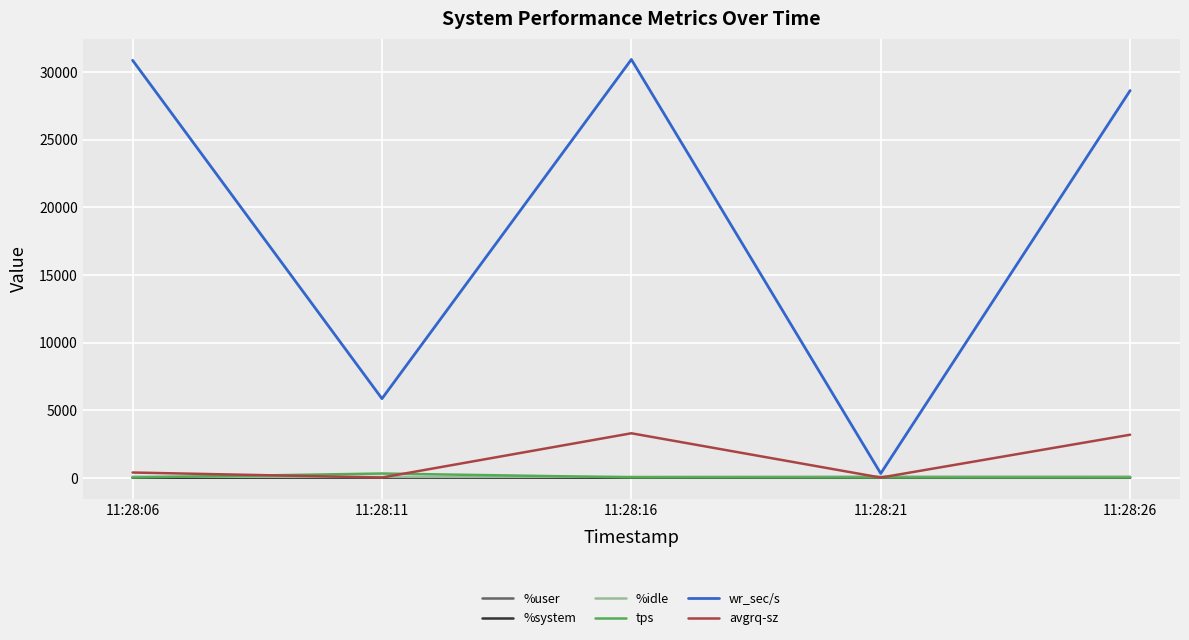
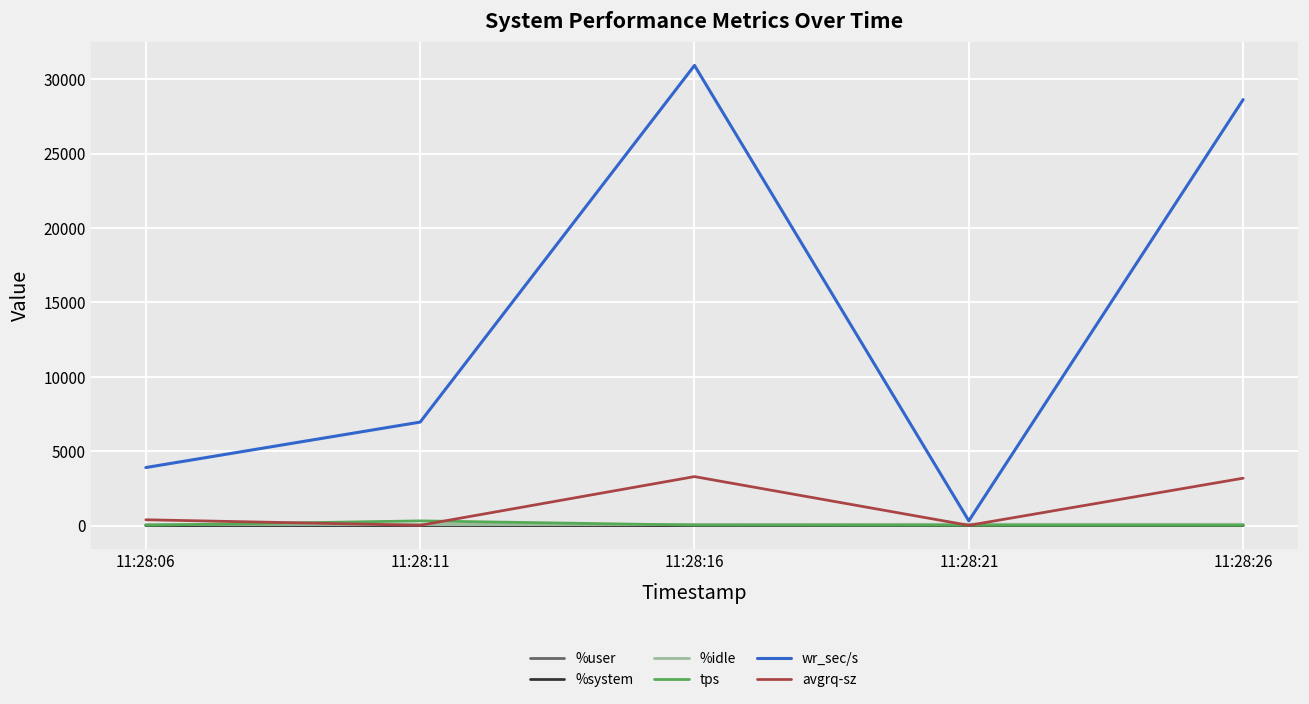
wr_sec/s, 11:28:06: 30900 -> 3900
wr_sec/s, 11:28:11: 5900 -> 7000
